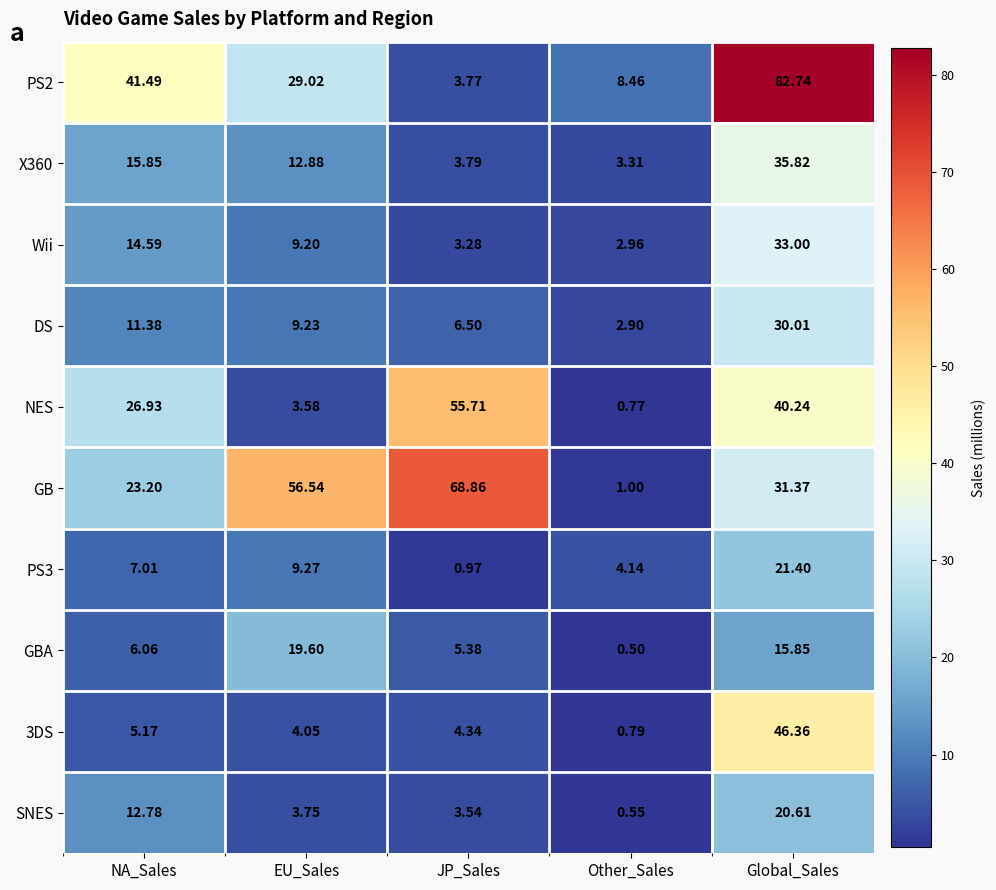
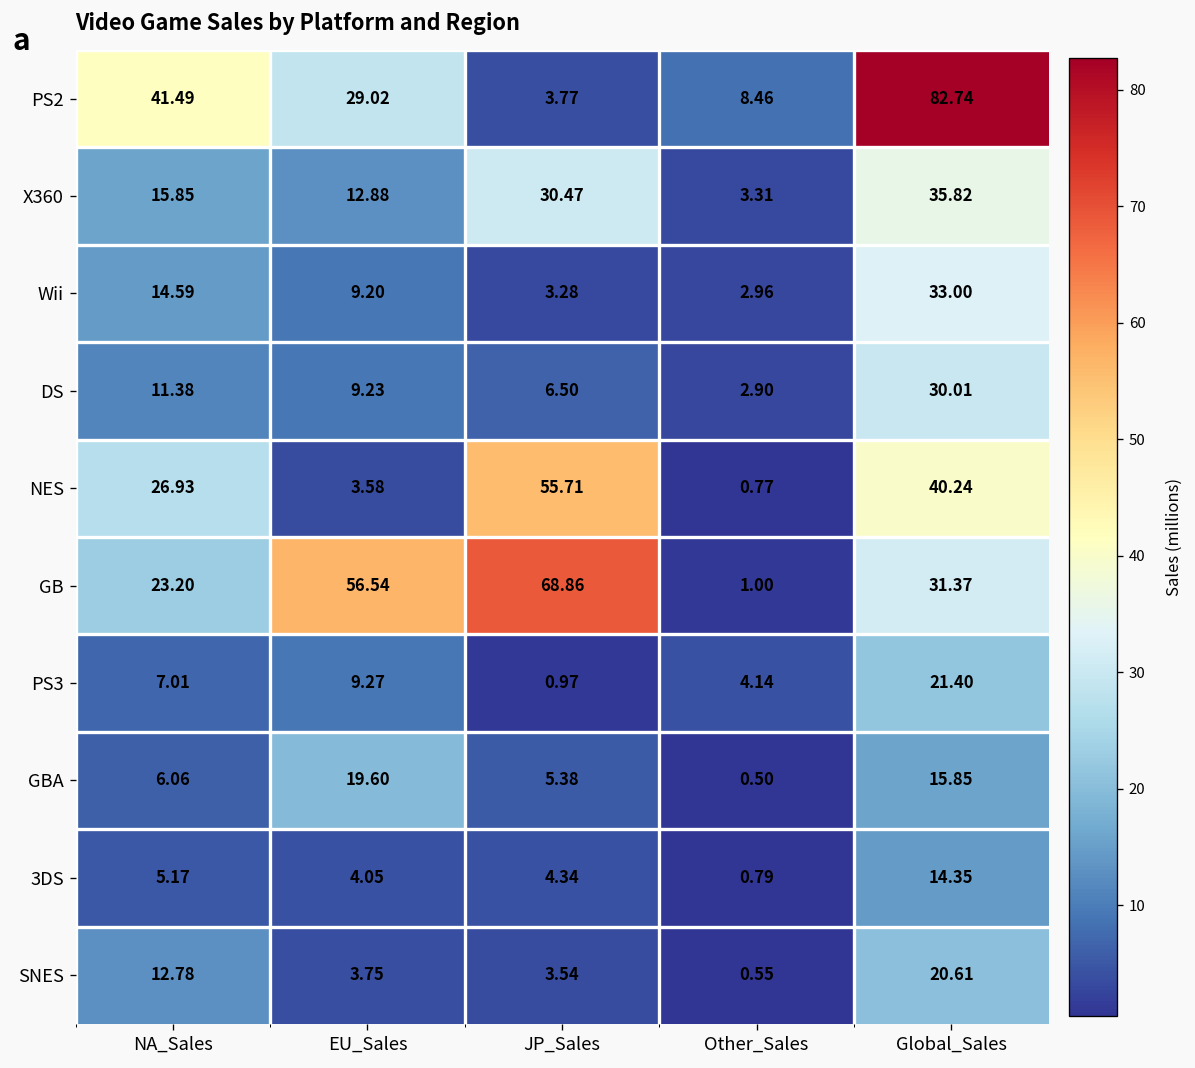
X360, JP_Sales: 3.79 -> 30.47
3DS, Global_Sales: 46.36 -> 14.35
